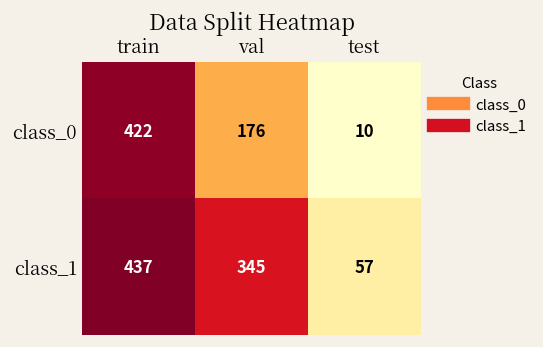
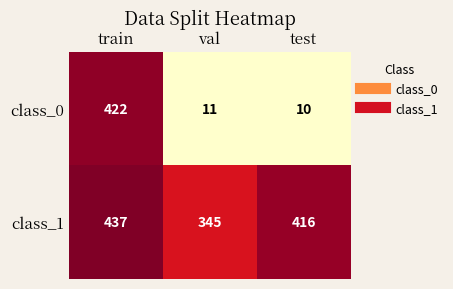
class_0, val: 176 -> 11
class_1, test: 57 -> 416
